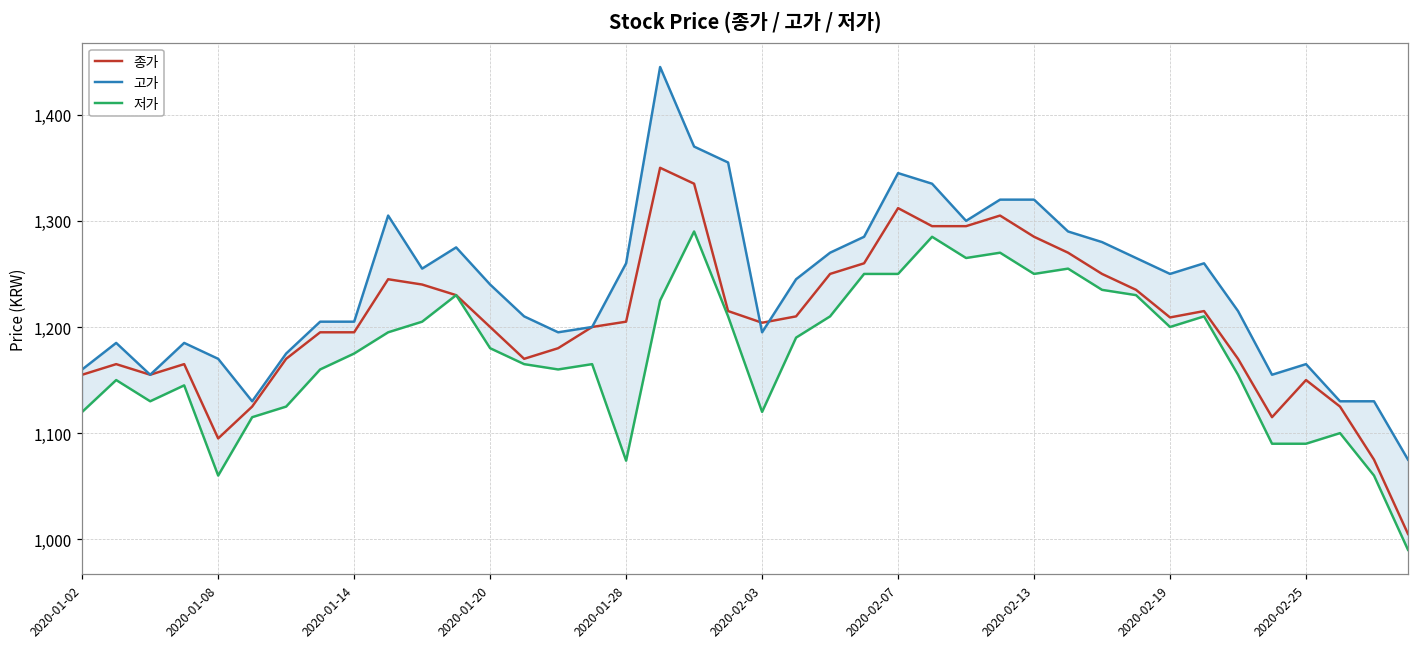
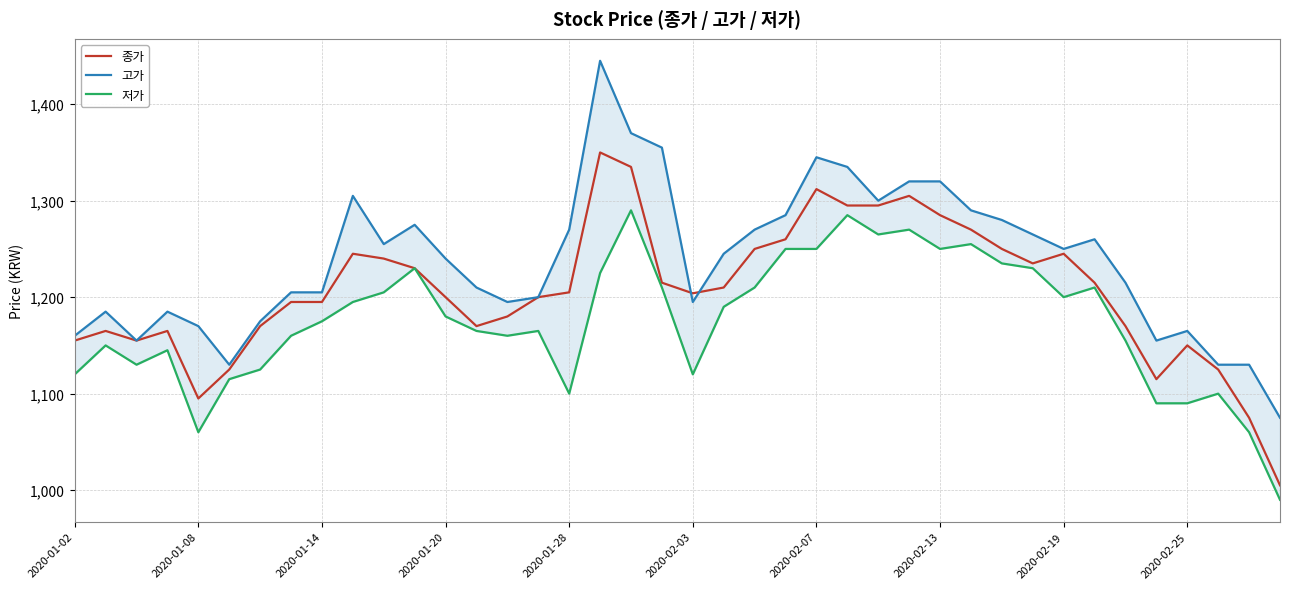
고가, 2020-01-28: 1,260 -> 1,270
저가, 2020-01-28: 1,070 -> 1,100
종가, 2020-02-19: 1,210 -> 1,250
